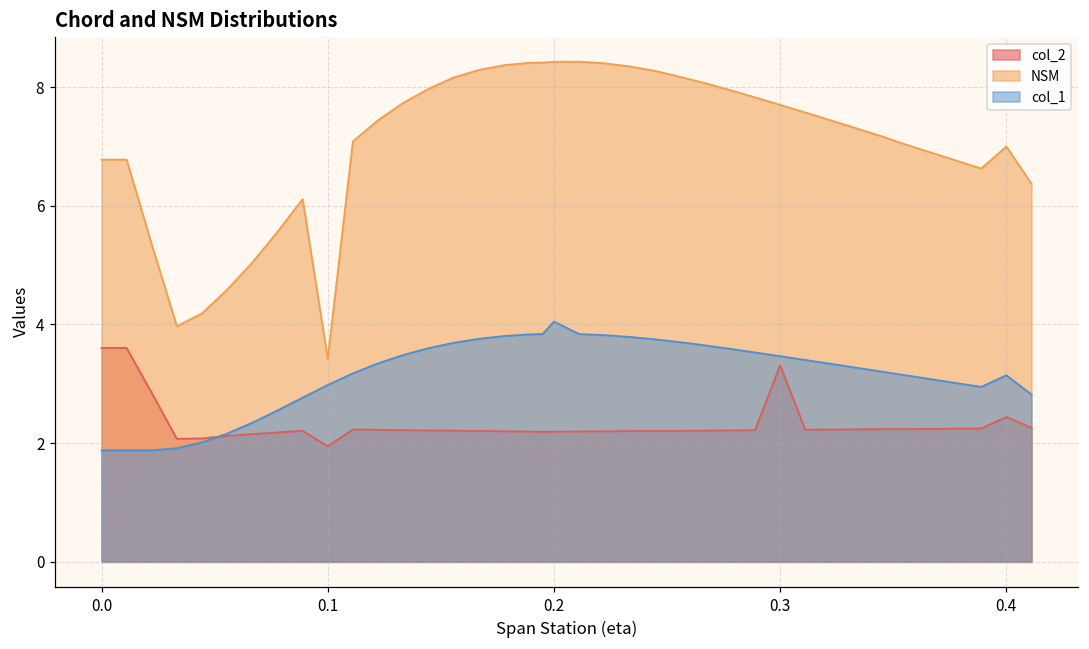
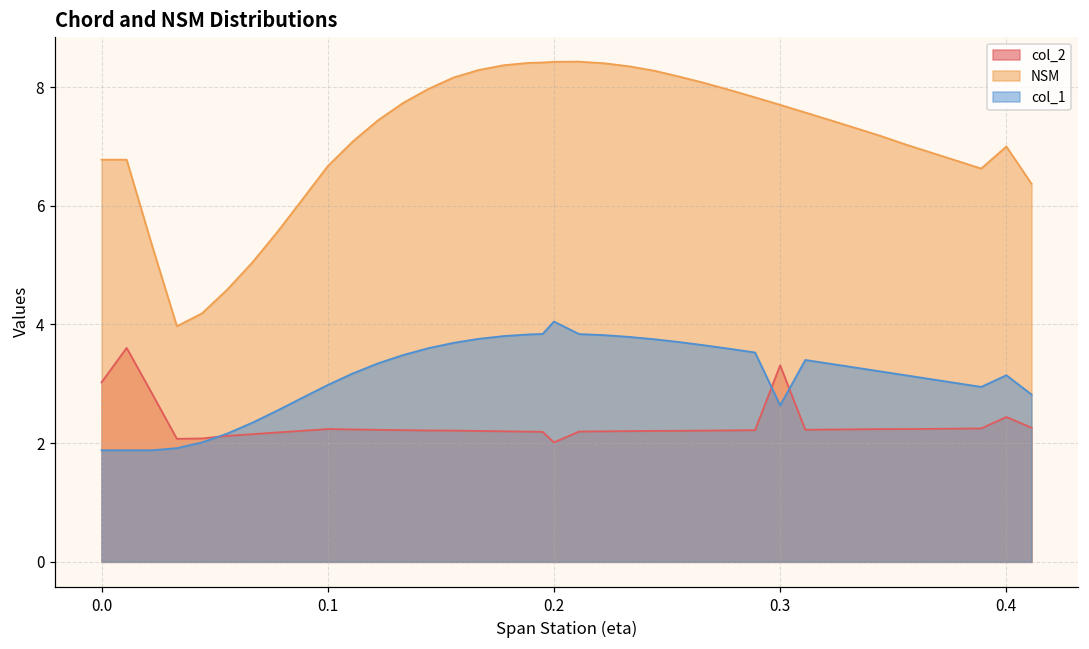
col_2, 0.0: 3.6 -> 3.0
col_2, 0.1: 1.9 -> 2.2
NSM, 0.1: 3.4 -> 6.7
col_2, 0.2: 2.2 -> 2.0
col_1, 0.3: 3.5 -> 2.6
